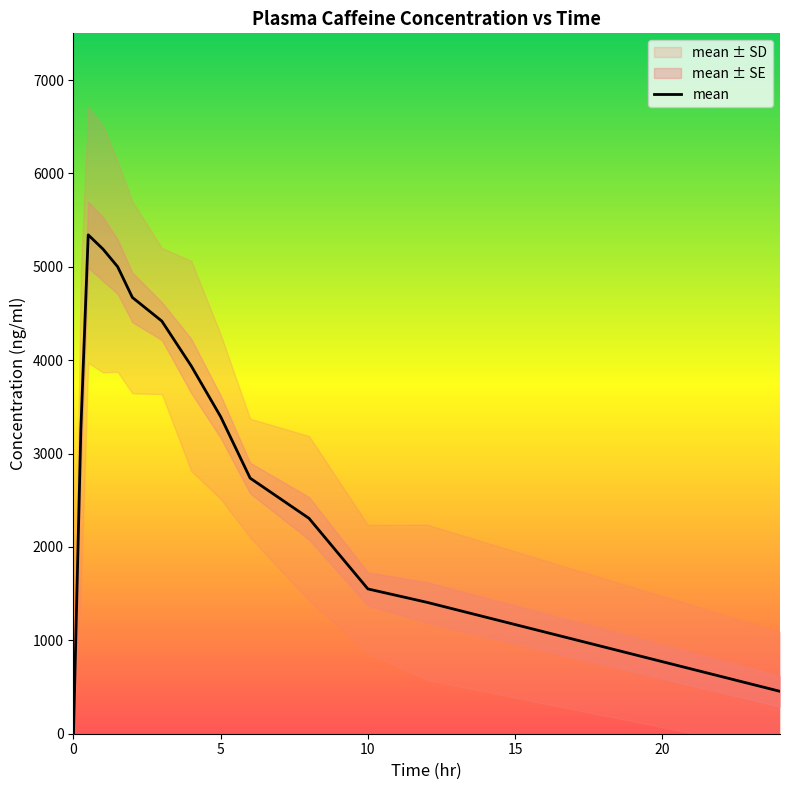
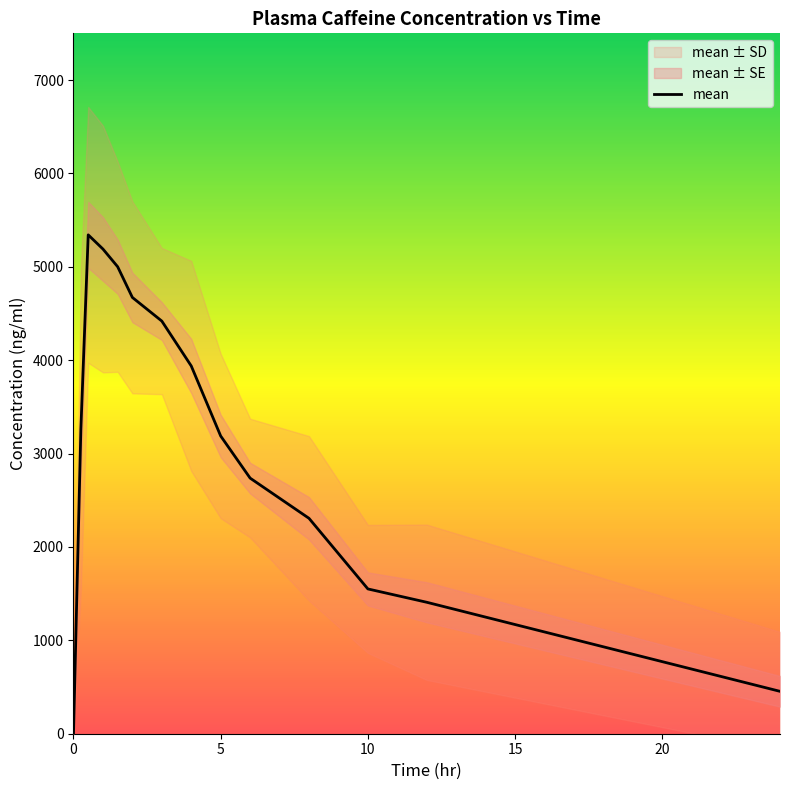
mean, 5: 3400 -> 3200
